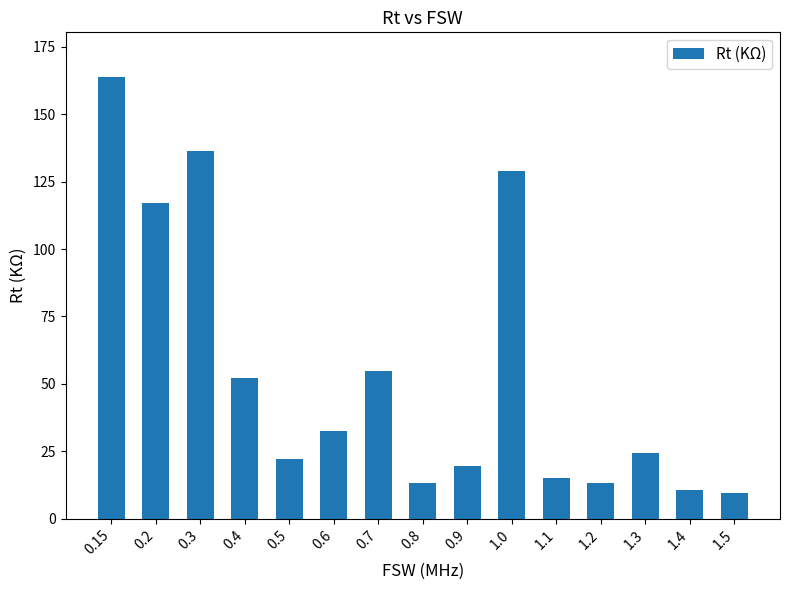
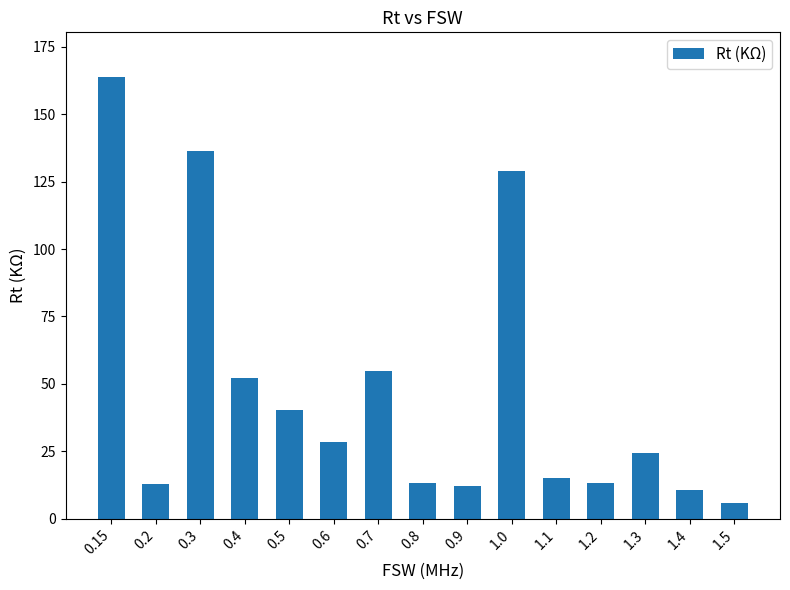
0.2: 117 -> 13
0.5: 22 -> 40
0.6: 32 -> 29
0.9: 20 -> 12
1.5: 10 -> 6
